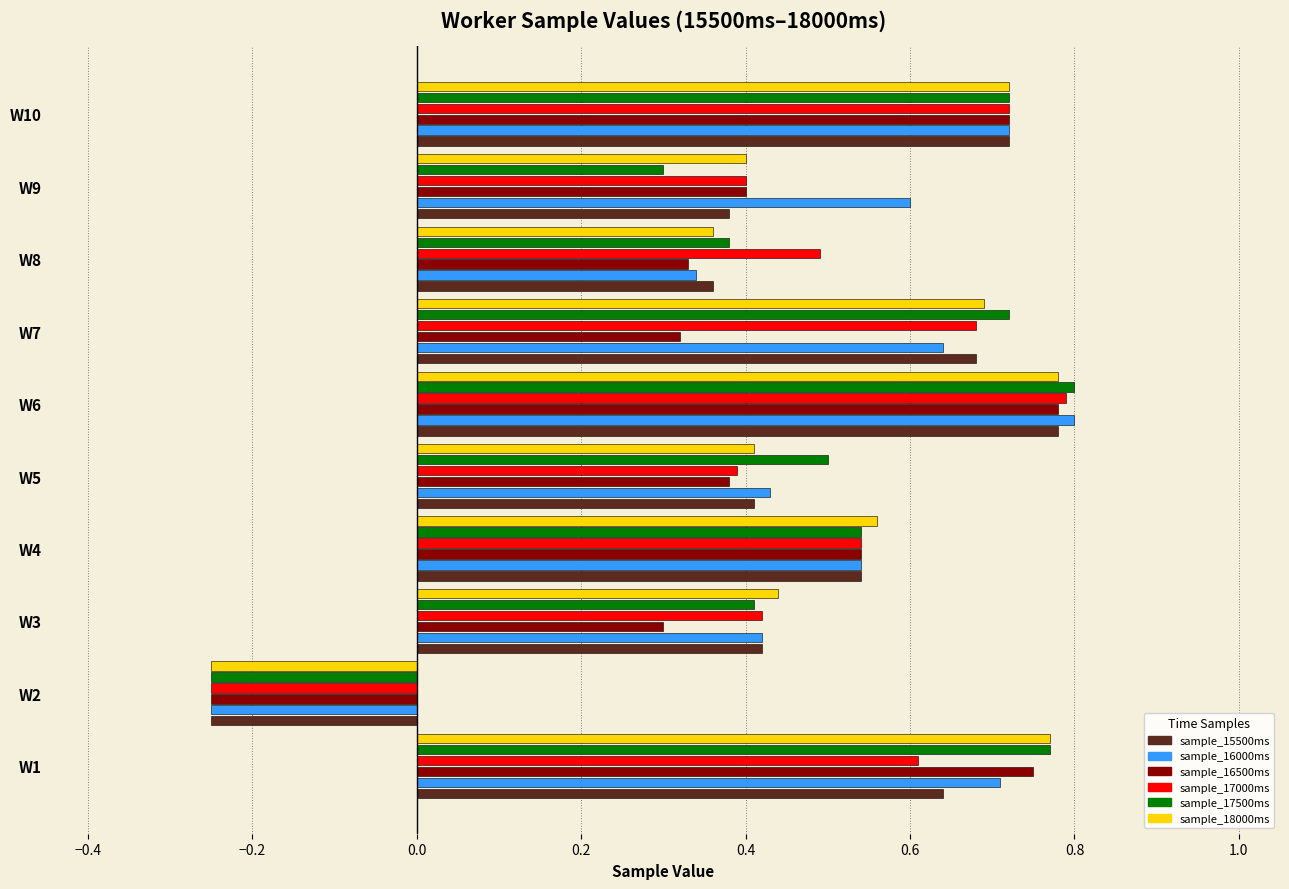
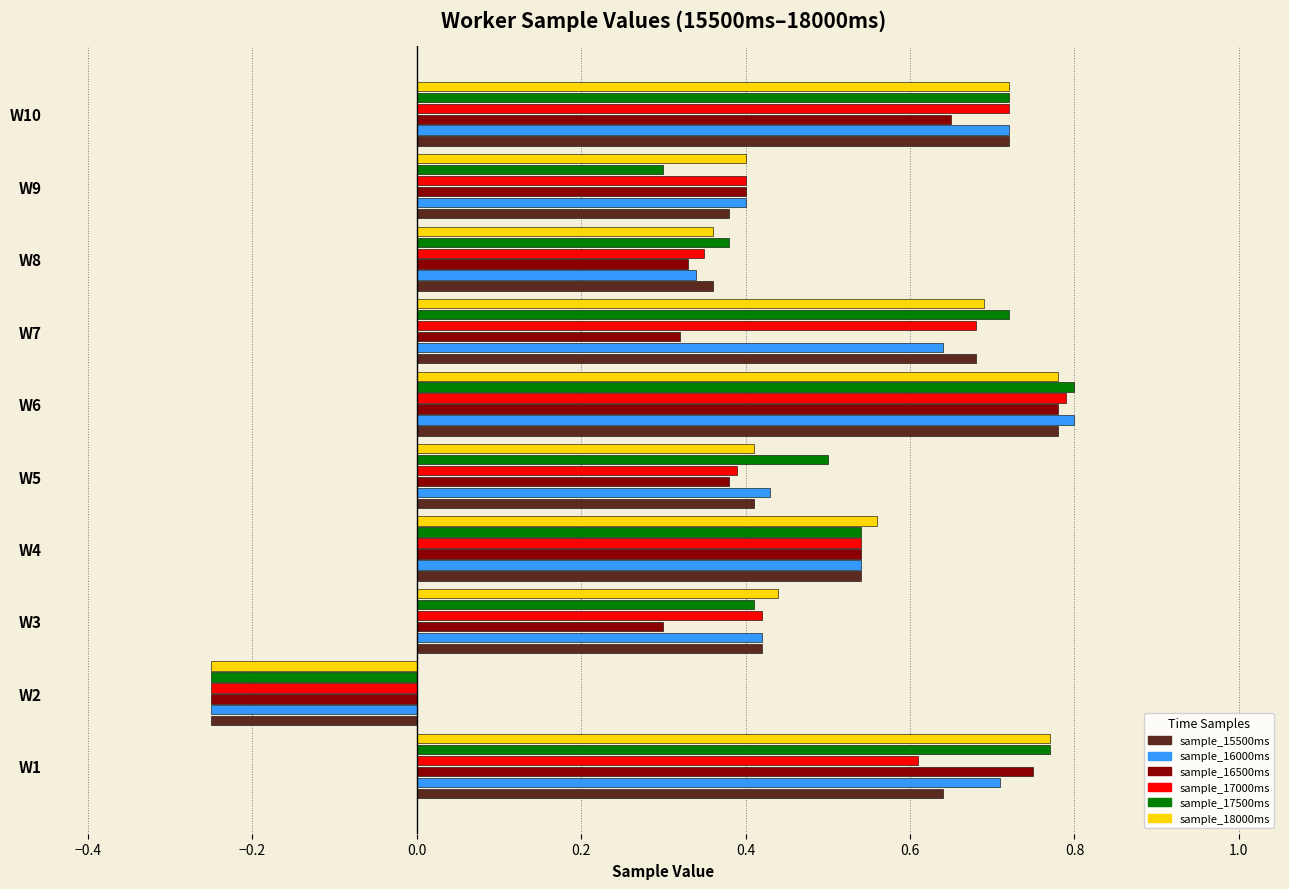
sample_16500ms, W10: 0.72 -> 0.65
sample_16000ms, W9: 0.6 -> 0.4
sample_17000ms, W8: 0.49 -> 0.35
